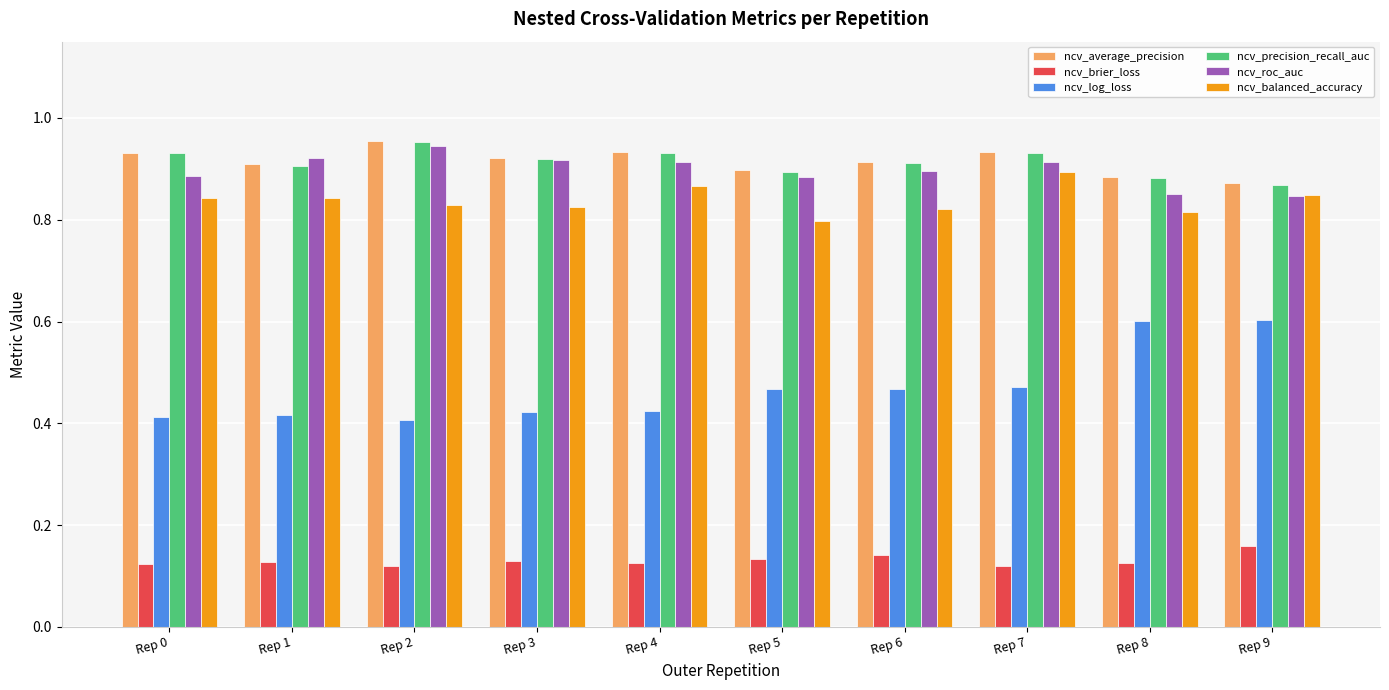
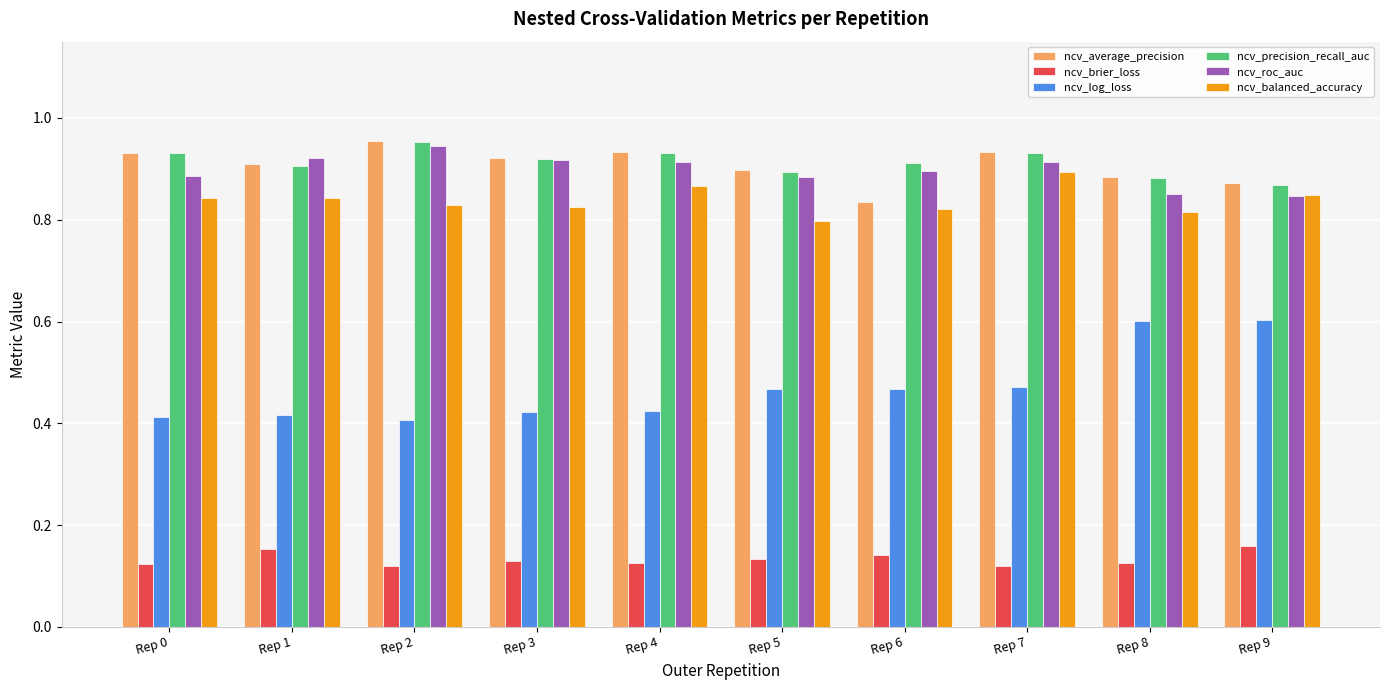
ncv_brier_loss, Rep 1: 0.13 -> 0.15
ncv_average_precision, Rep 6: 0.91 -> 0.84
